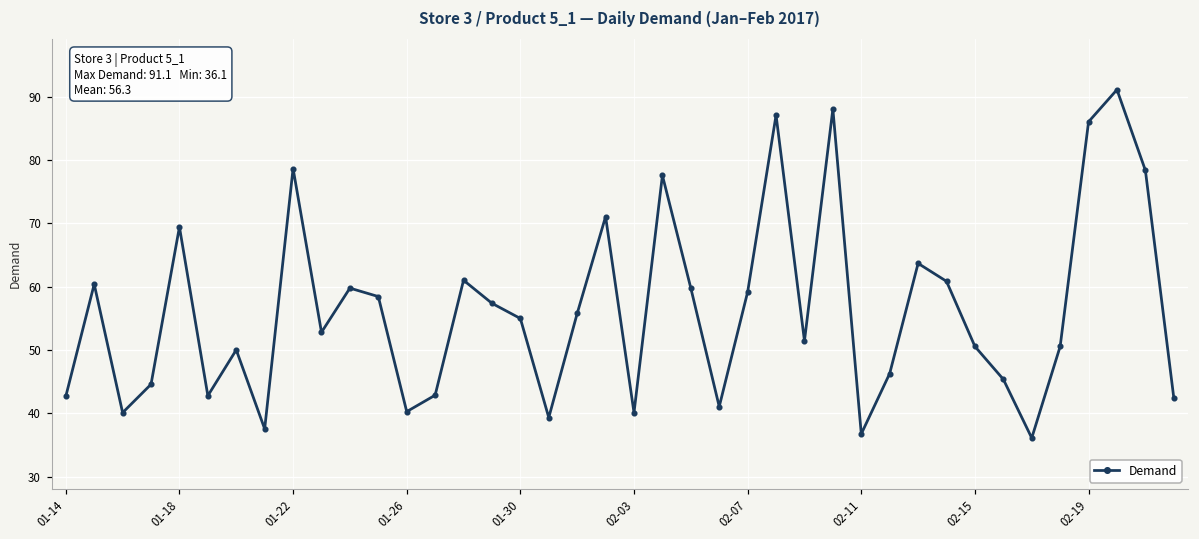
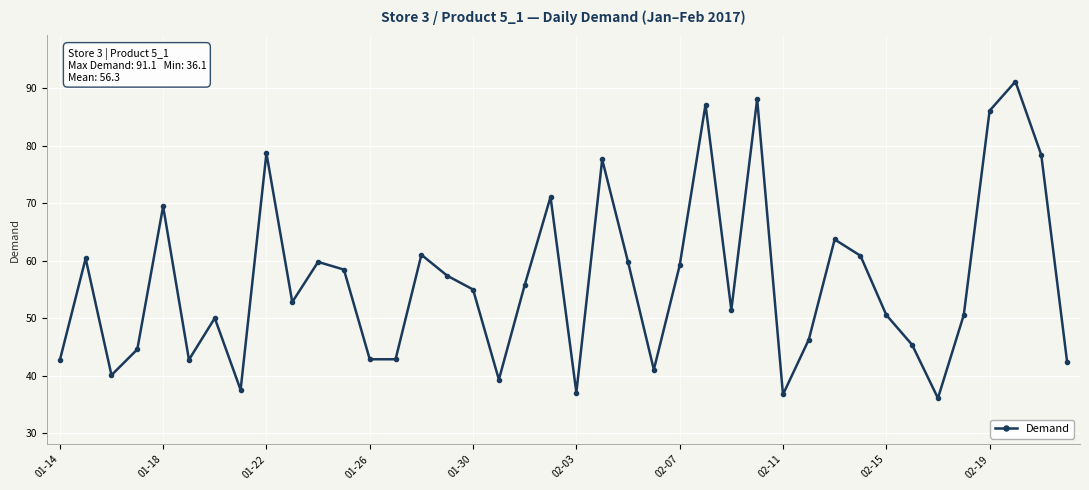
01-26: 40 -> 43
02-03: 40 -> 37
